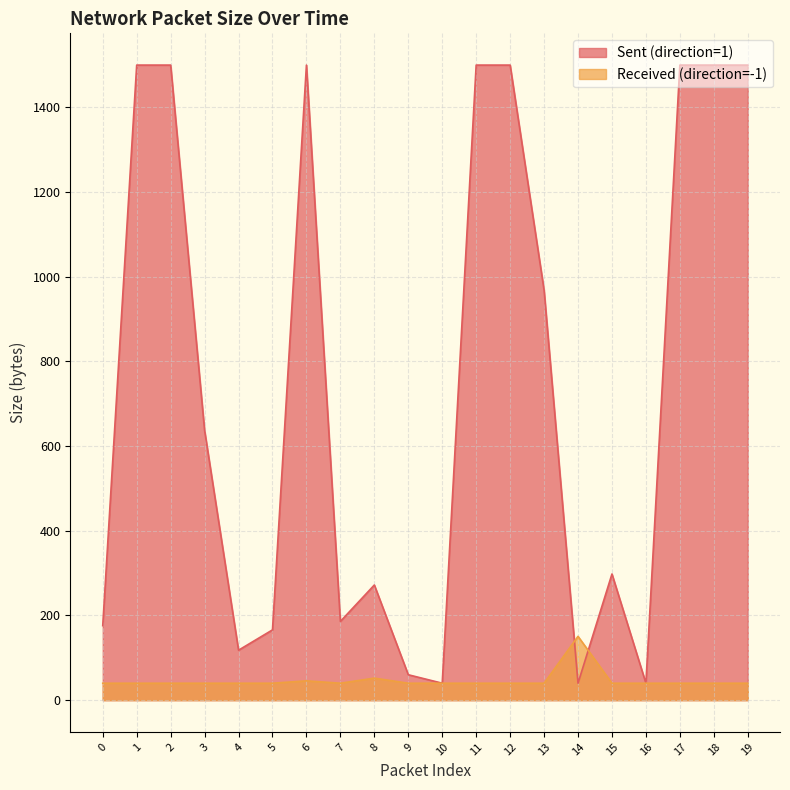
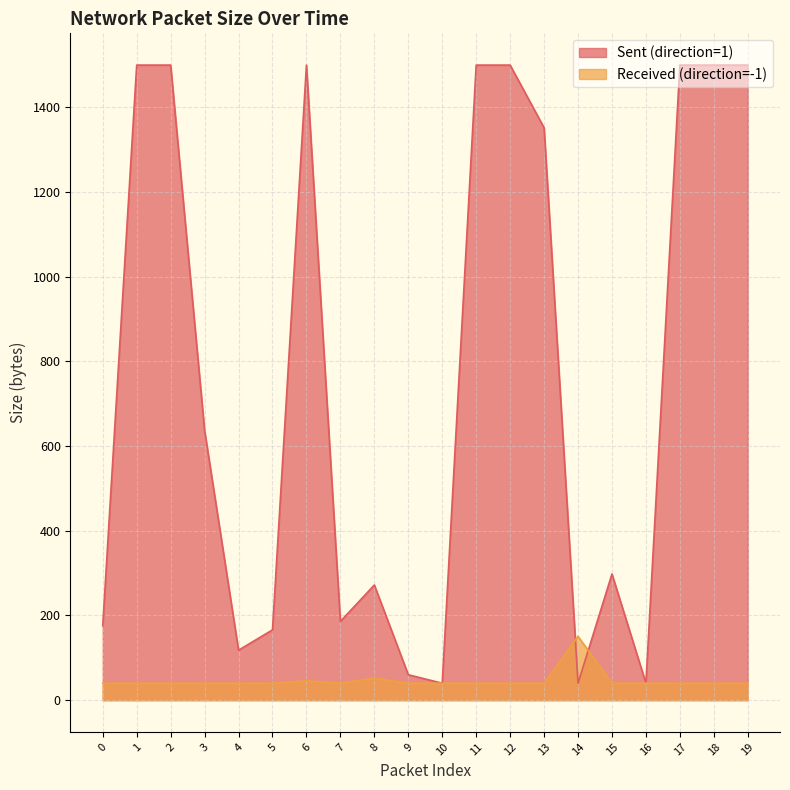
Sent (direction=1), 13: 970 -> 1350
